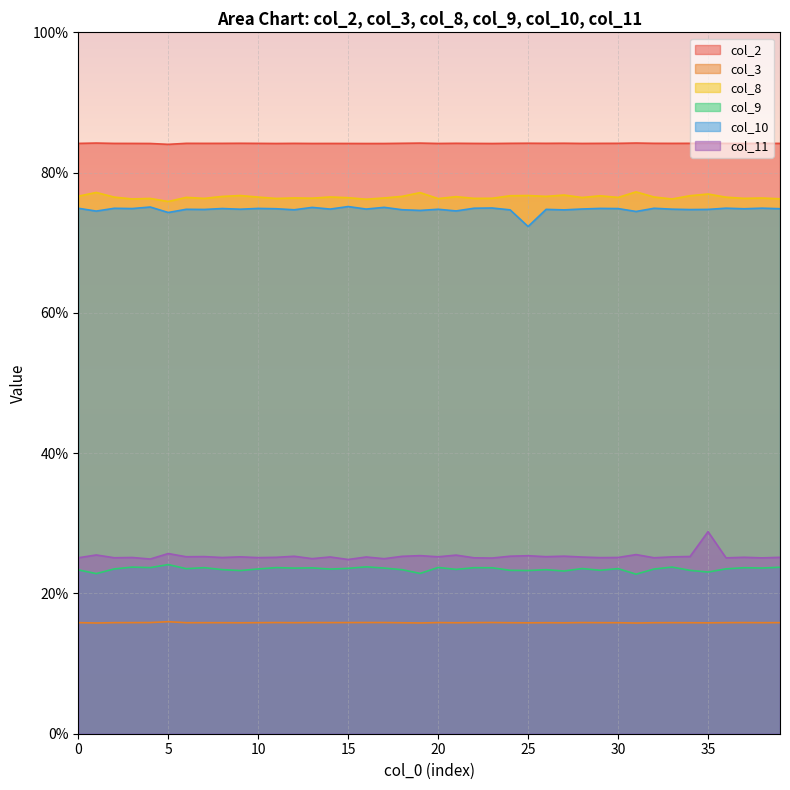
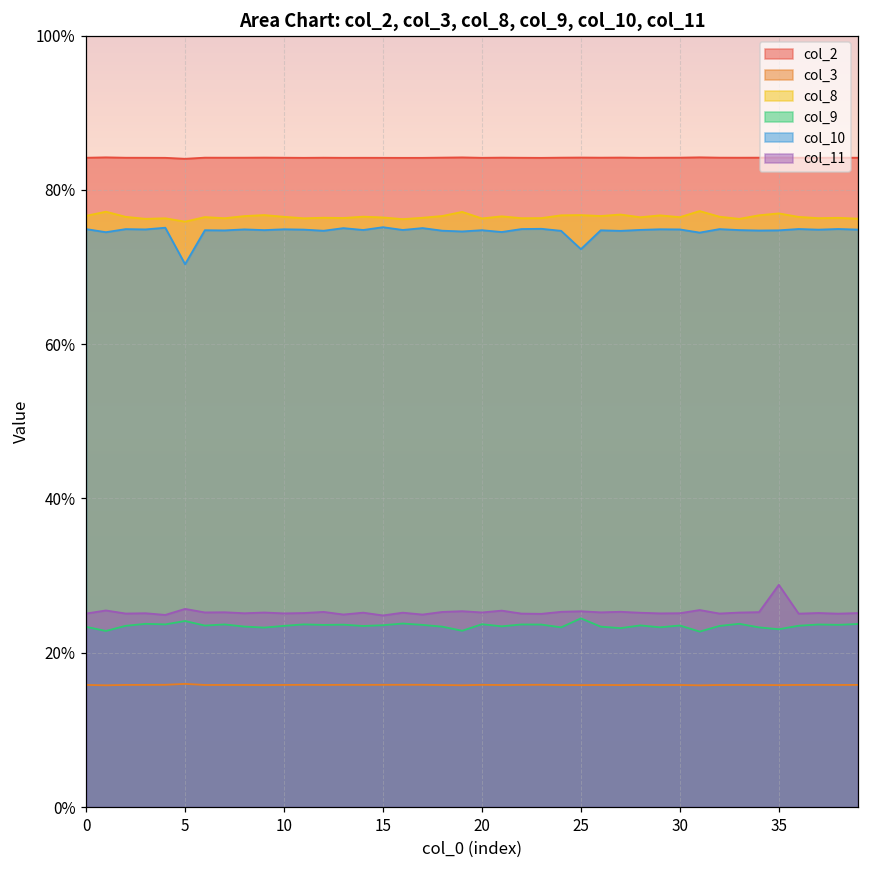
col_10, 5: 74% -> 70%
col_9, 25: 23% -> 24%
